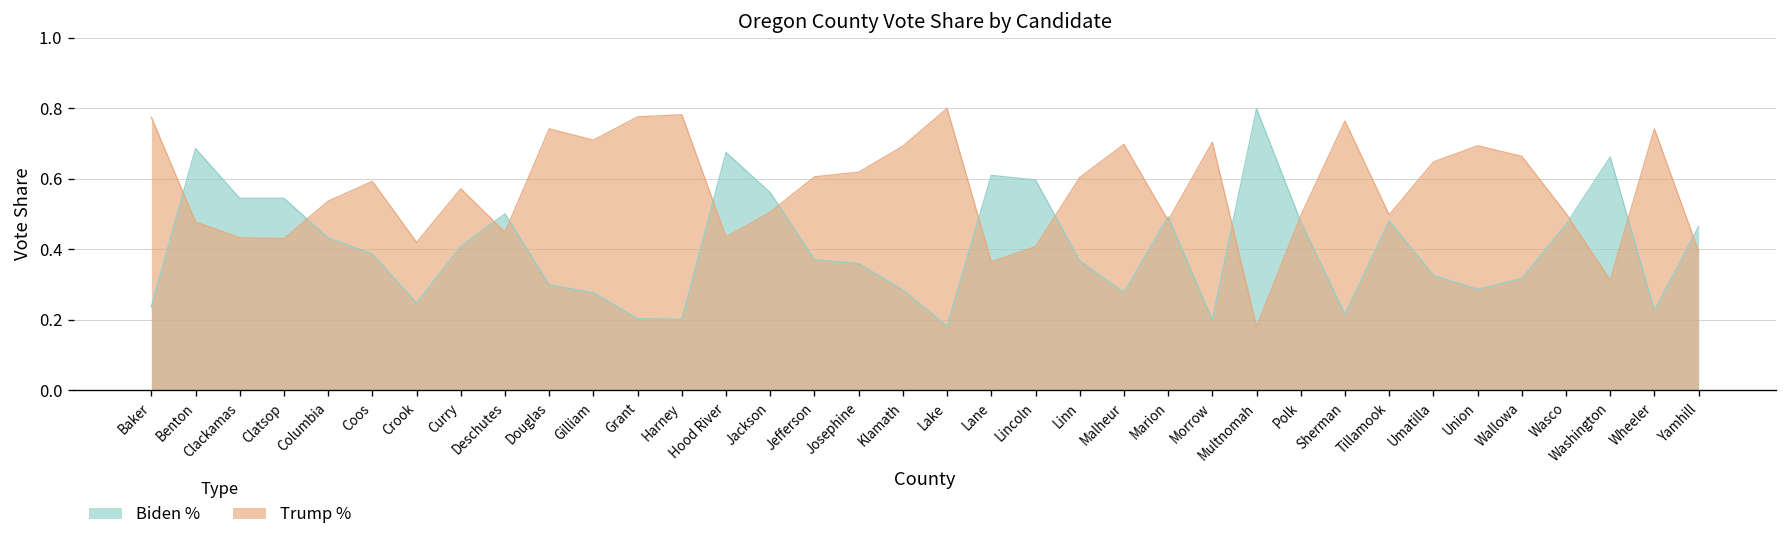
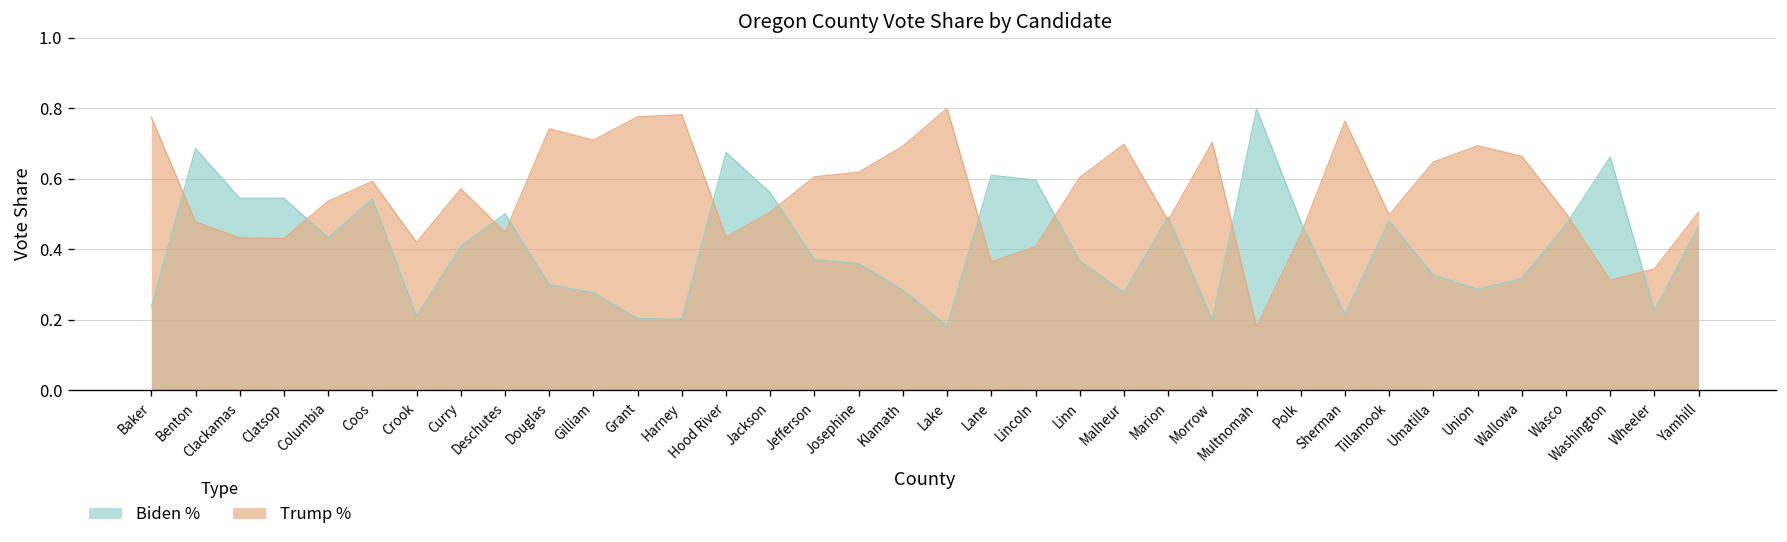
Biden %, Coos: 0.39 -> 0.54
Biden %, Crook: 0.25 -> 0.21
Trump %, Polk: 0.50 -> 0.44
Trump %, Wheeler: 0.74 -> 0.34
Trump %, Yamhill: 0.39 -> 0.51
